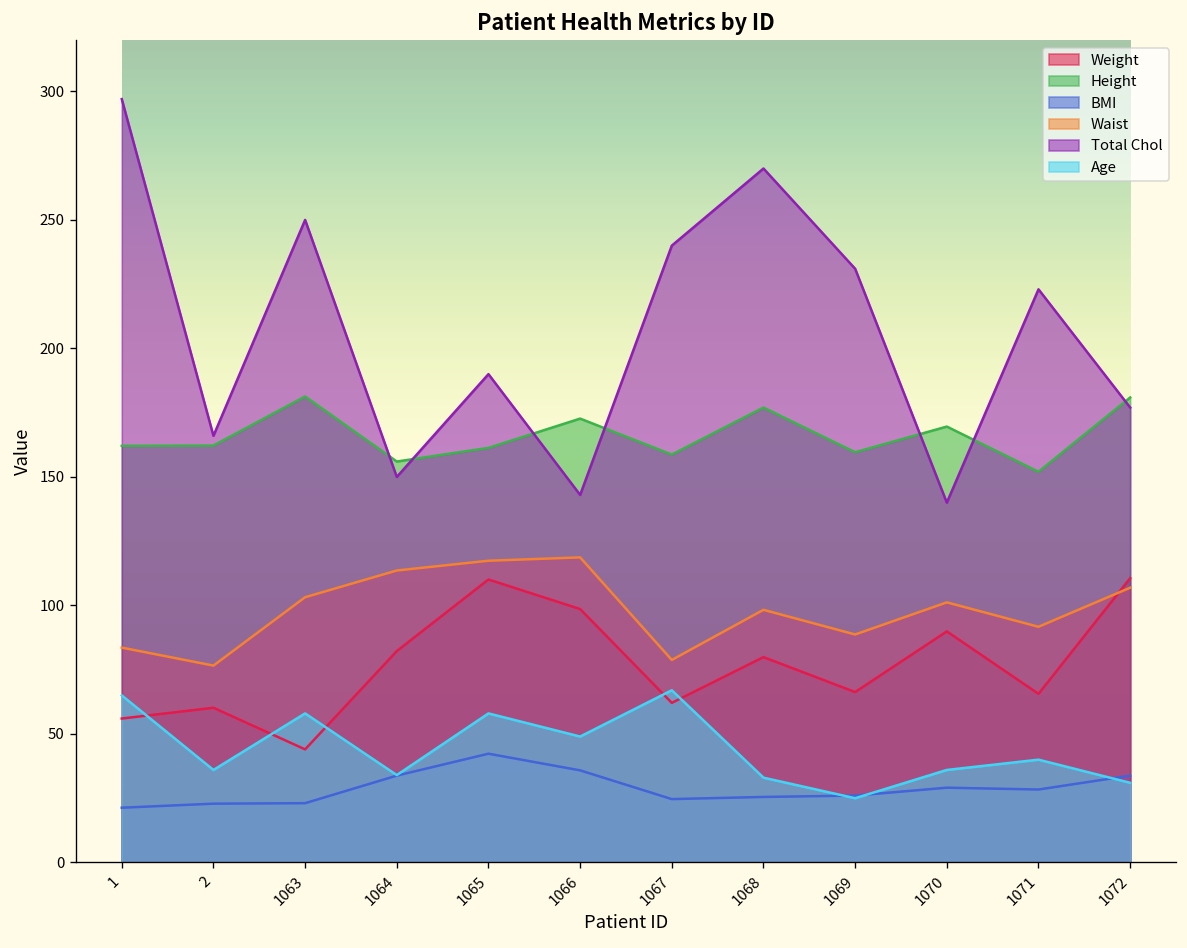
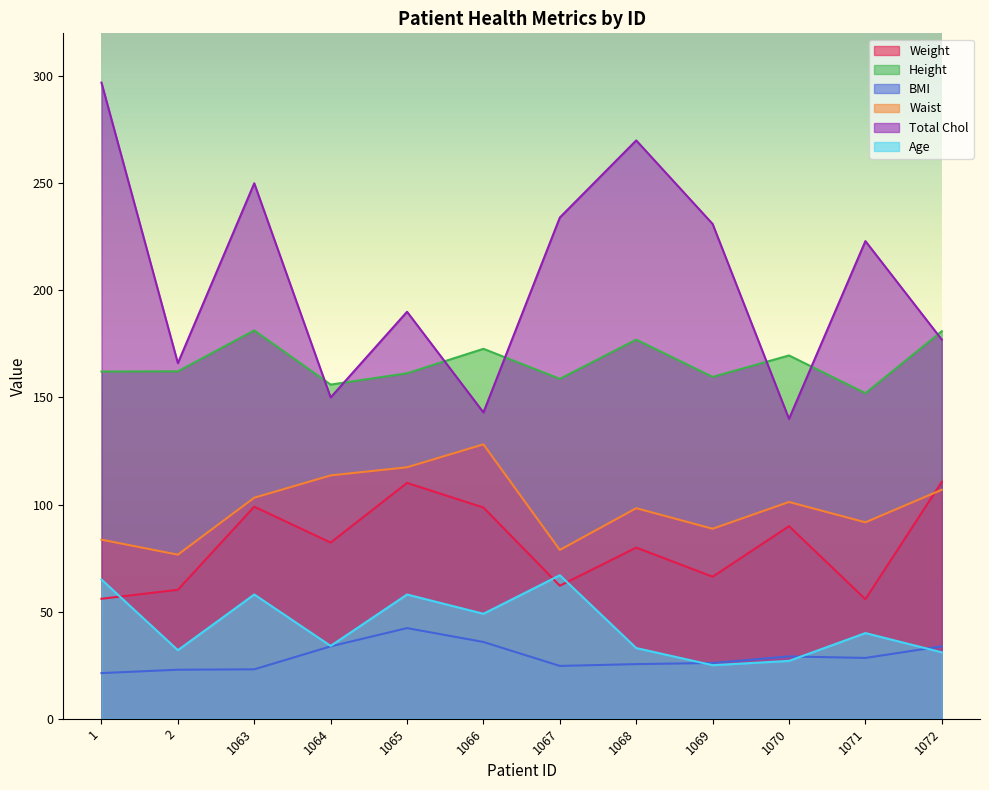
Age, 2: 36 -> 32
Weight, 1063: 44 -> 99
Waist, 1066: 119 -> 128
Total Chol, 1067: 240 -> 234
Age, 1070: 36 -> 27
Weight, 1071: 66 -> 56
